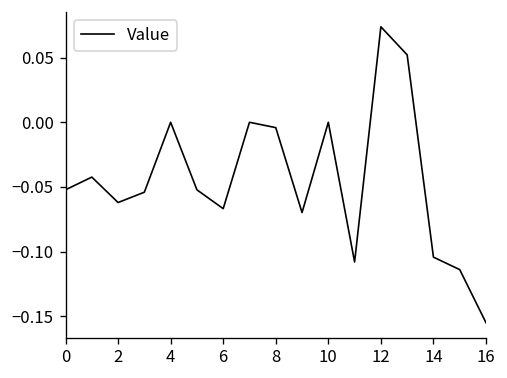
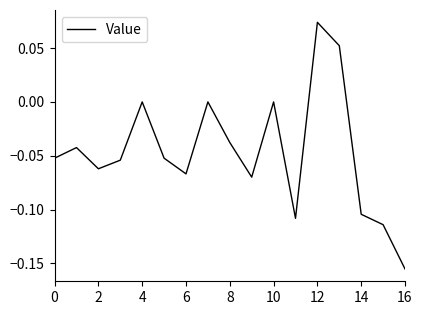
8: -0.004 -> -0.038
